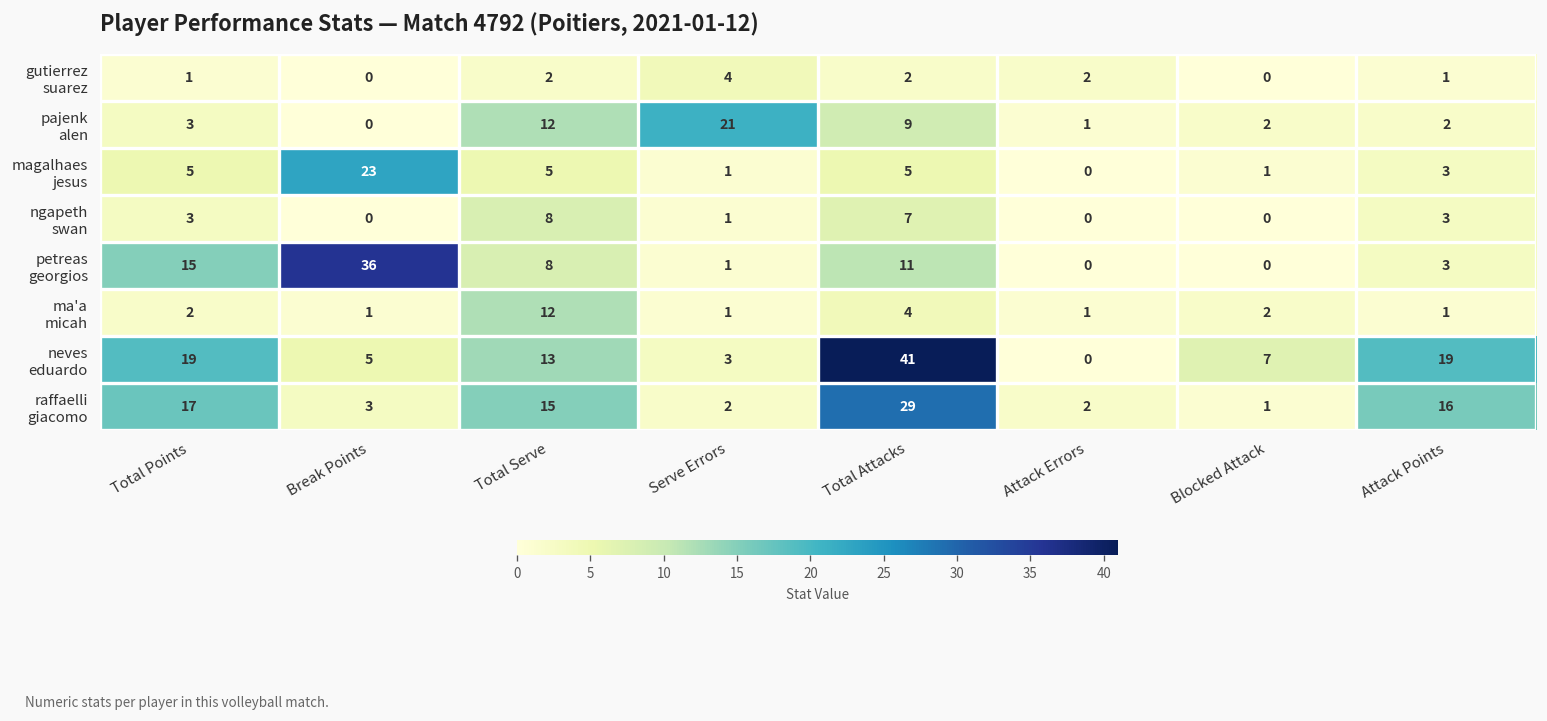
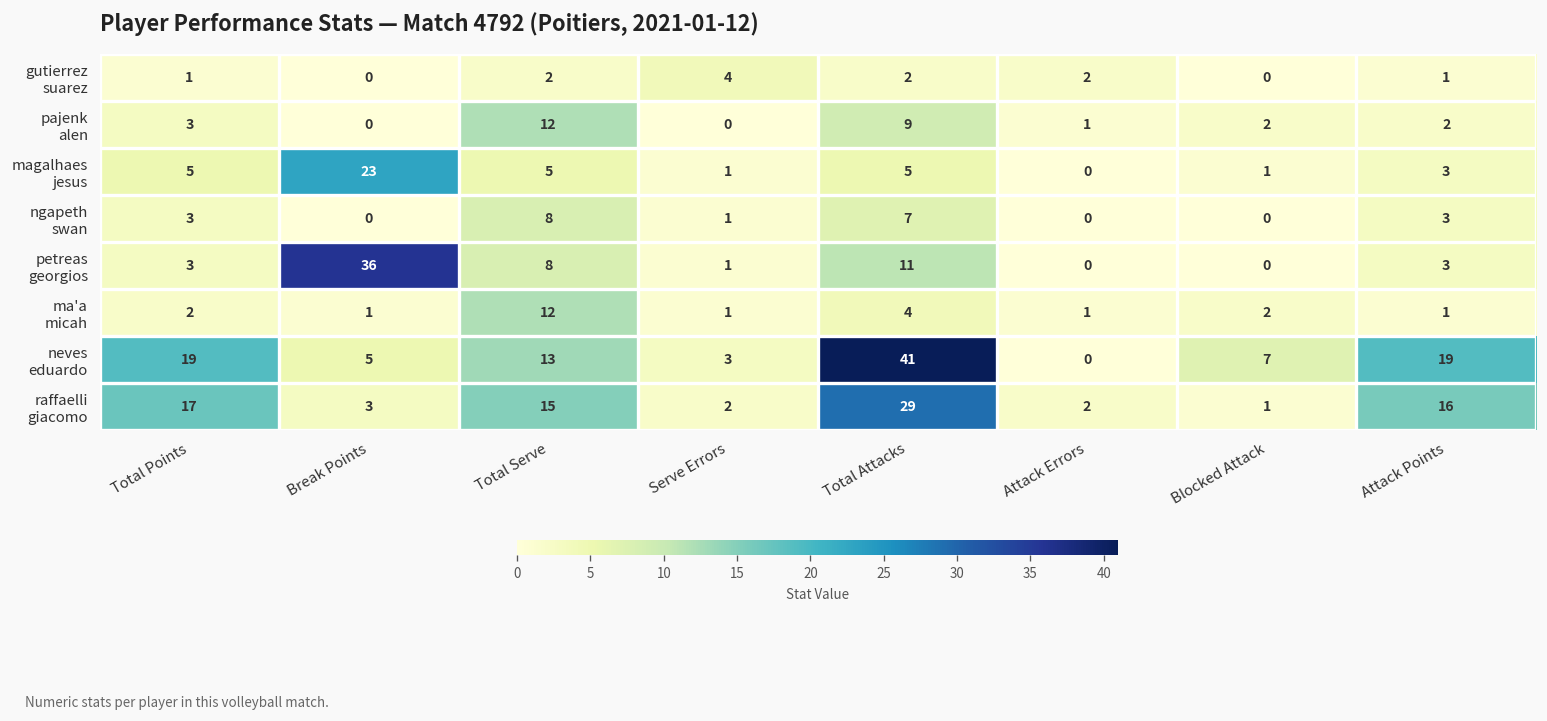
pajenk alen, Serve Errors: 21 -> 0
petreas georgios, Total Points: 15 -> 3
